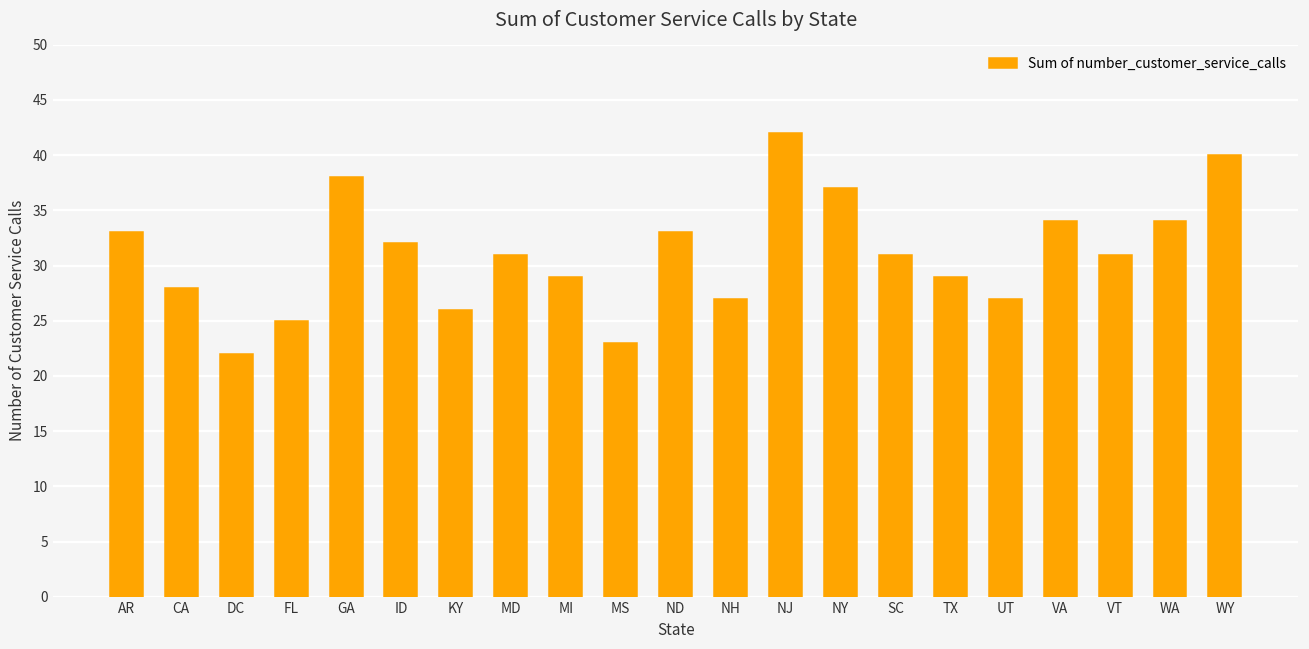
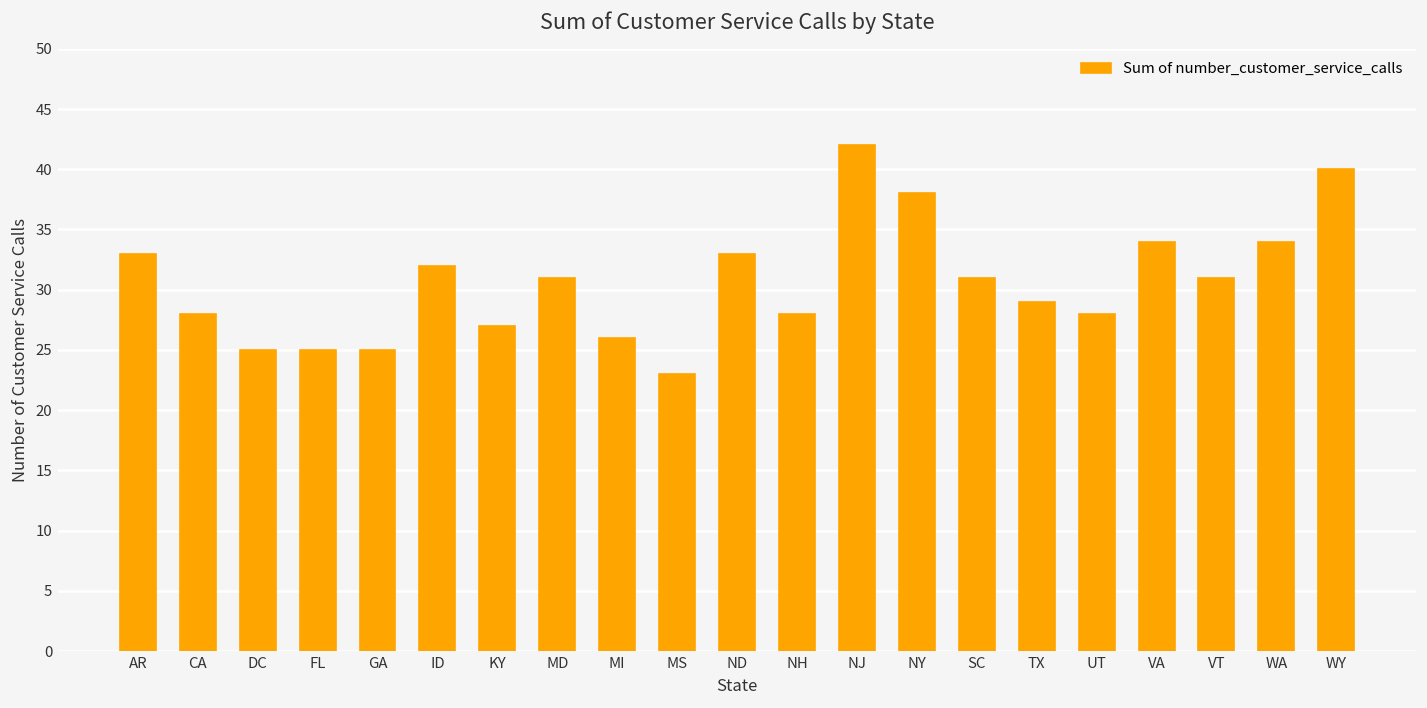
DC: 22 -> 25
GA: 38 -> 25
KY: 26 -> 27
MI: 29 -> 26
NH: 27 -> 28
NY: 37 -> 38
UT: 27 -> 28
